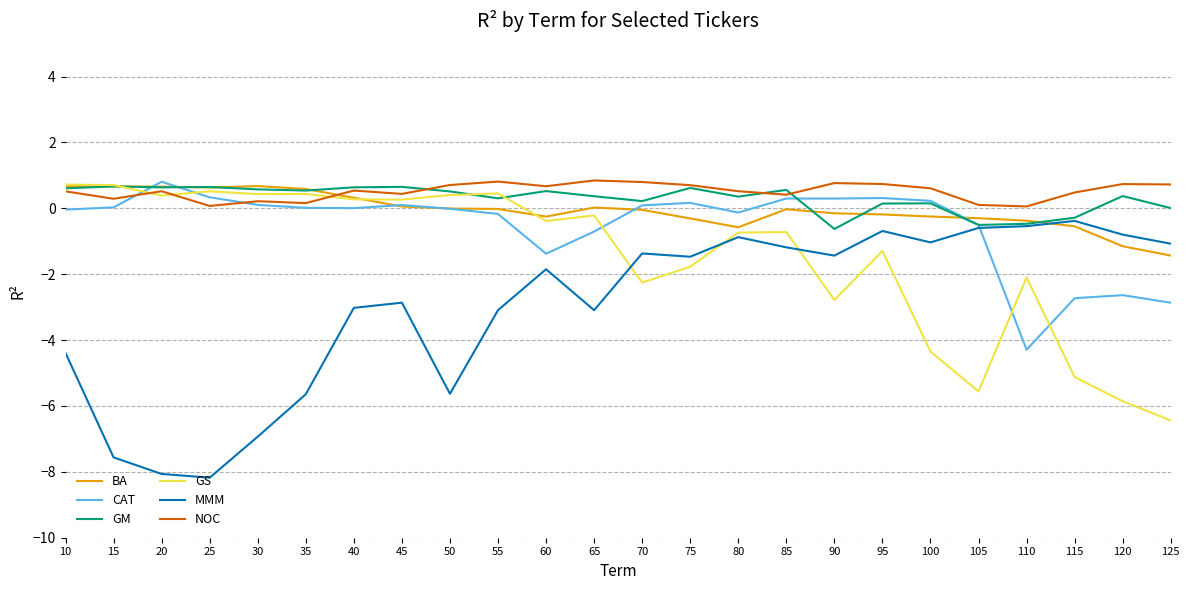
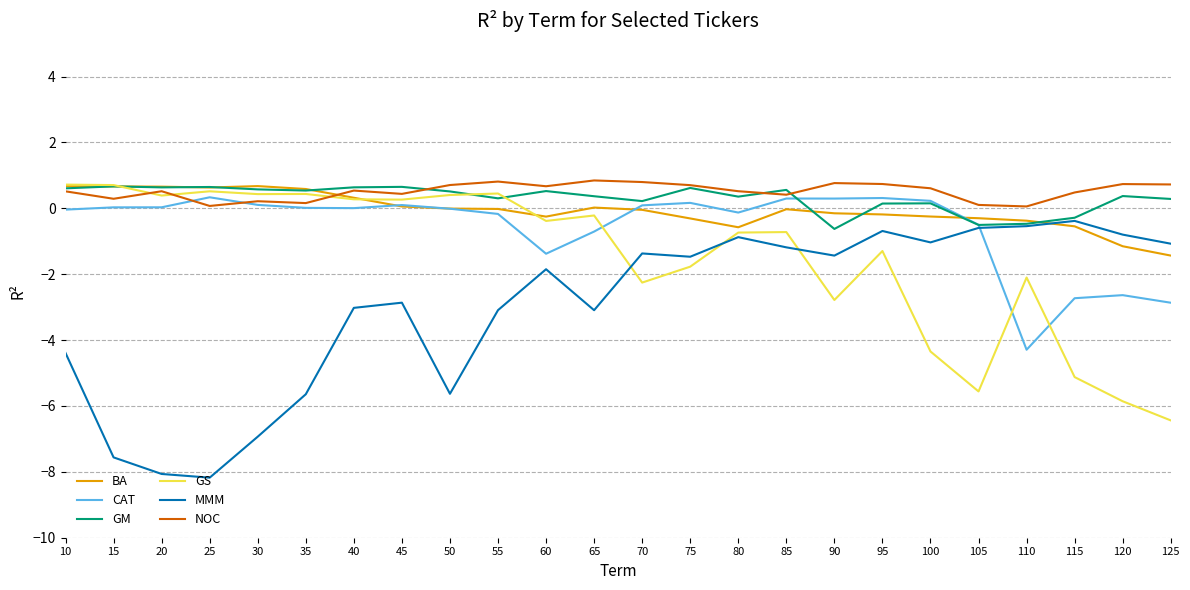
CAT, 20: 0.8 -> 0.0
GM, 125: 0.0 -> 0.3
